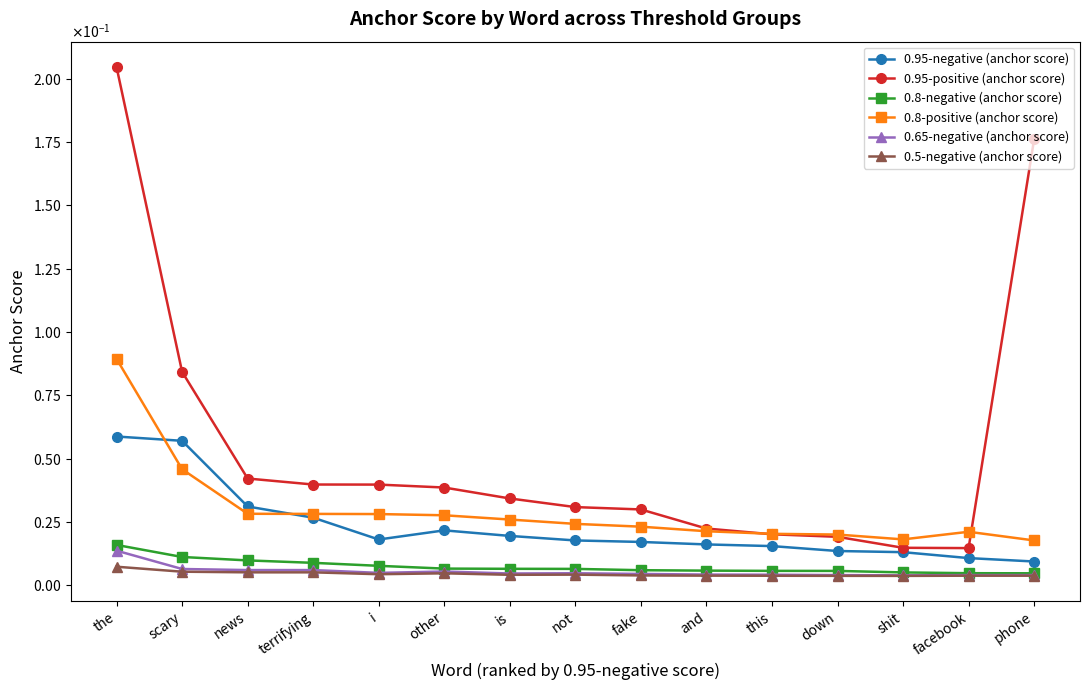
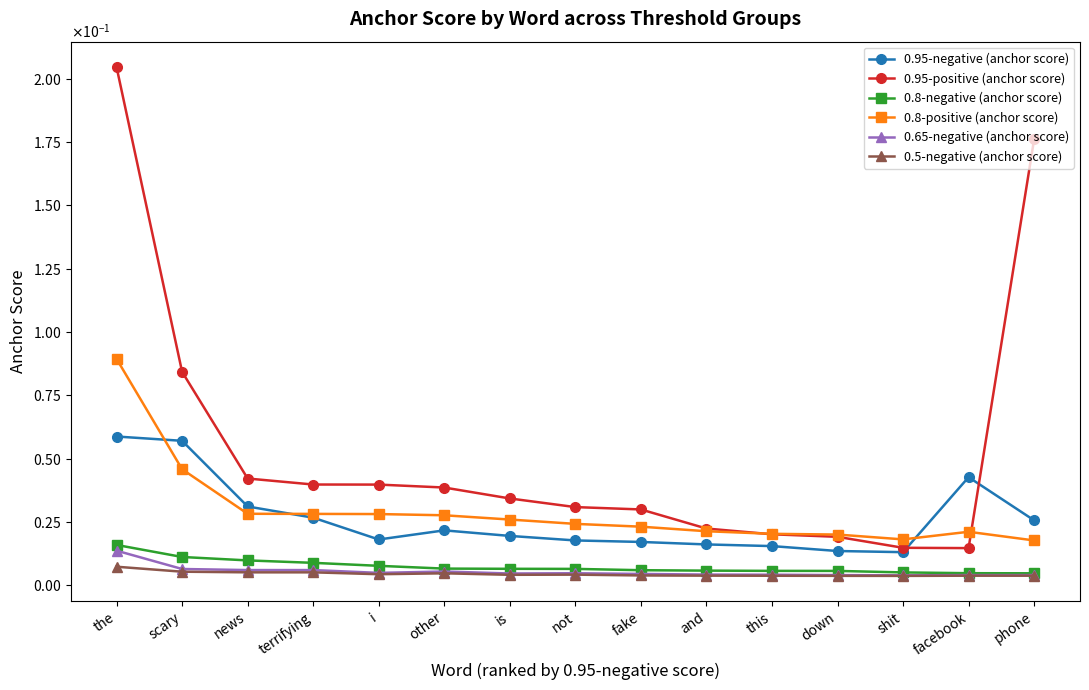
0.95-negative (anchor score), facebook: 0.011 -> 0.043
0.95-negative (anchor score), phone: 0.009 -> 0.026
